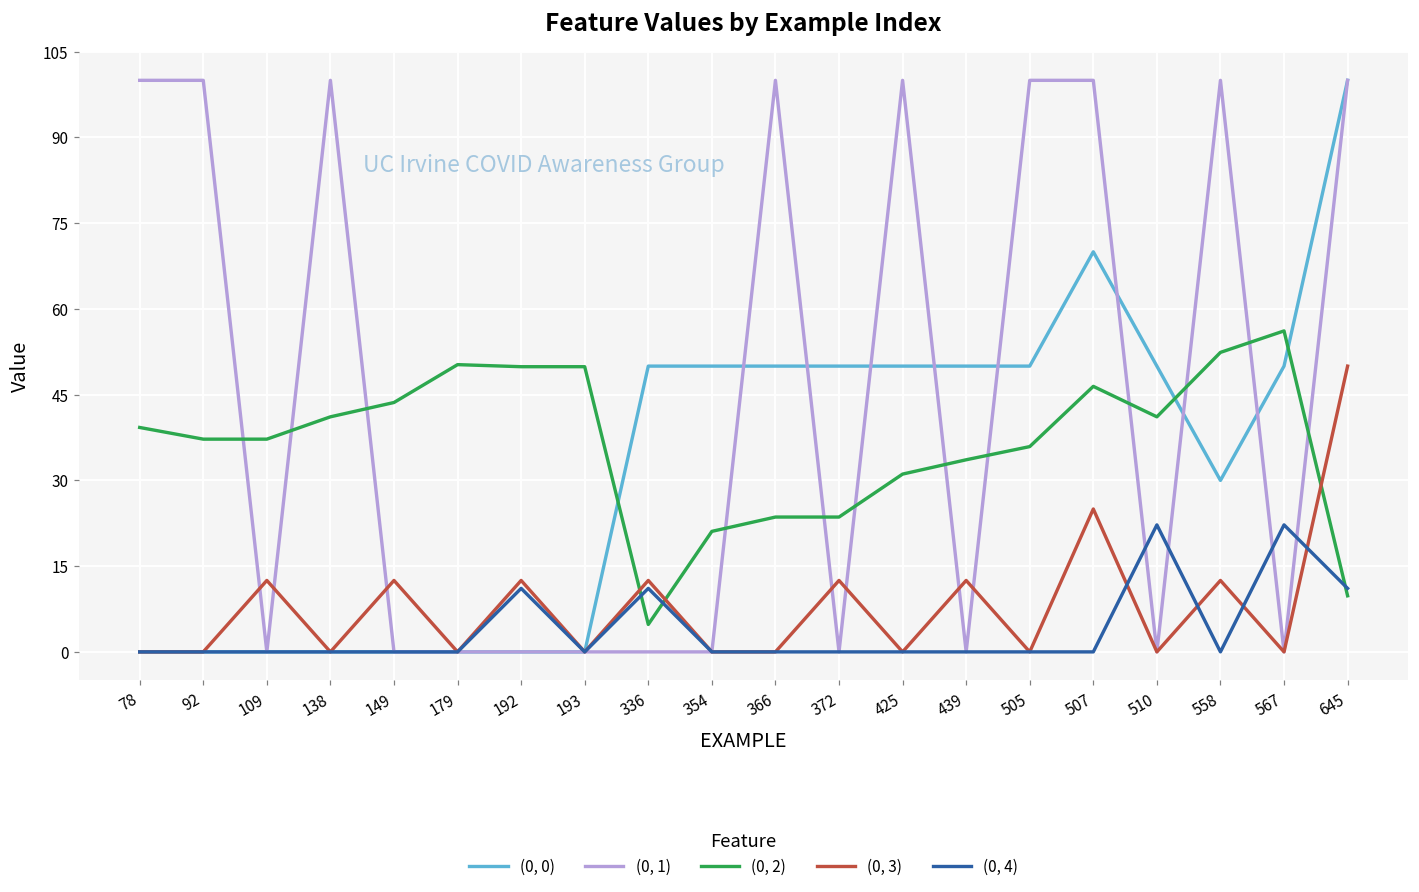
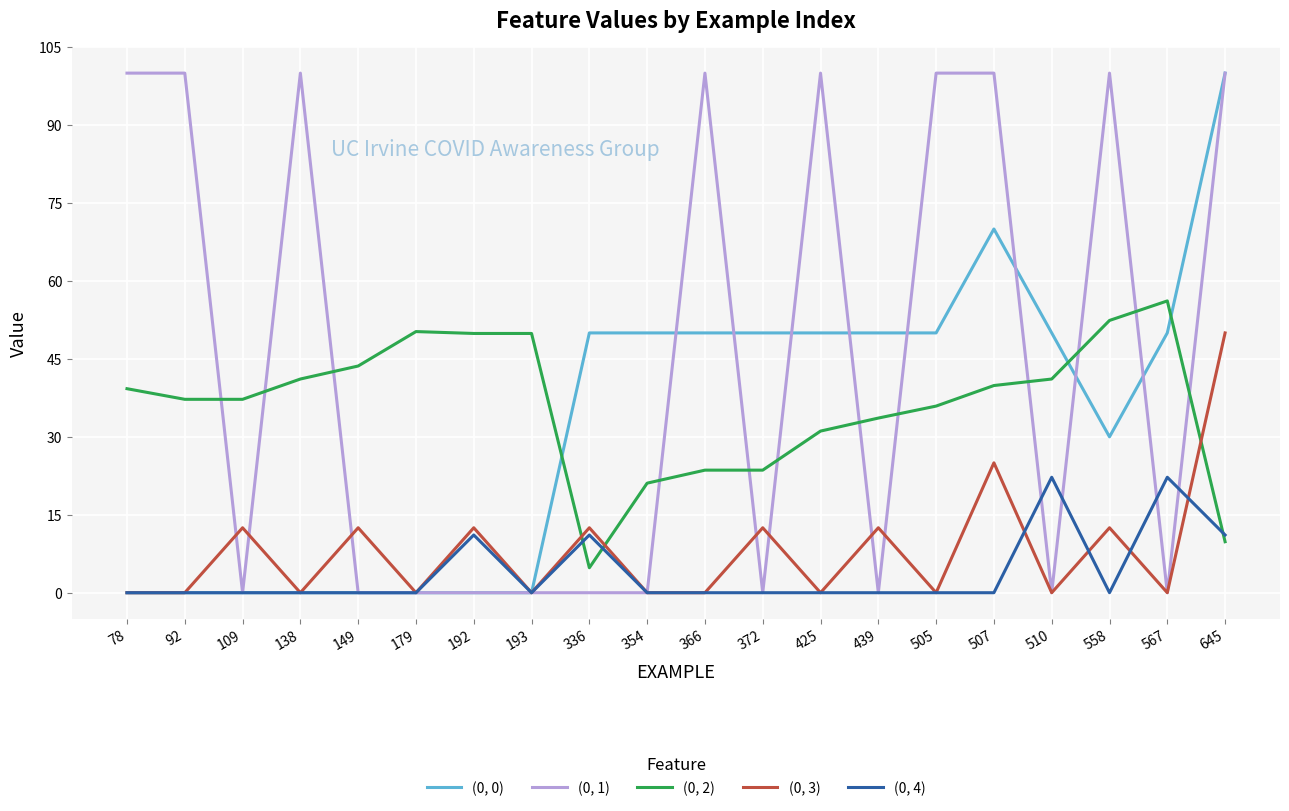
(0, 2), 507: 46 -> 40
